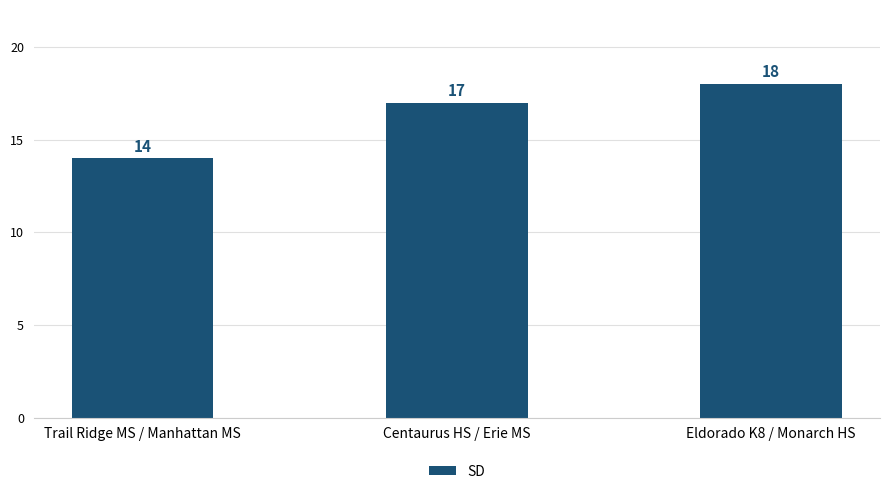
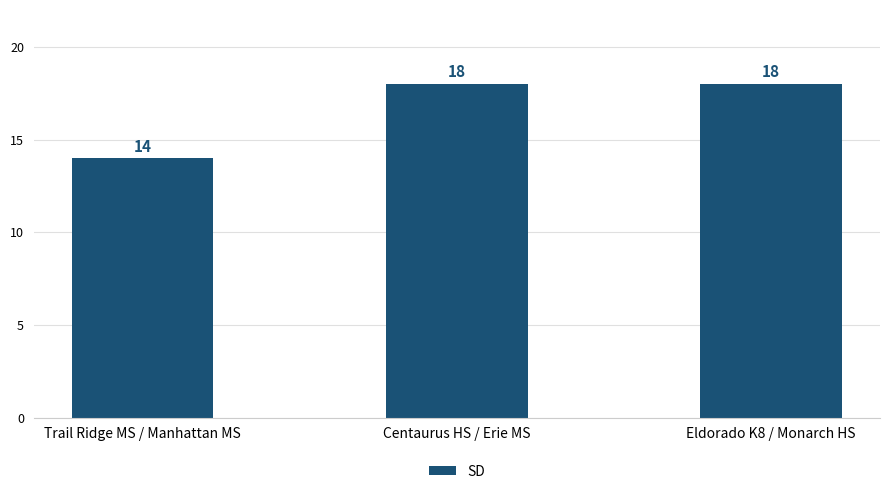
Centaurus HS / Erie MS: 17 -> 18
